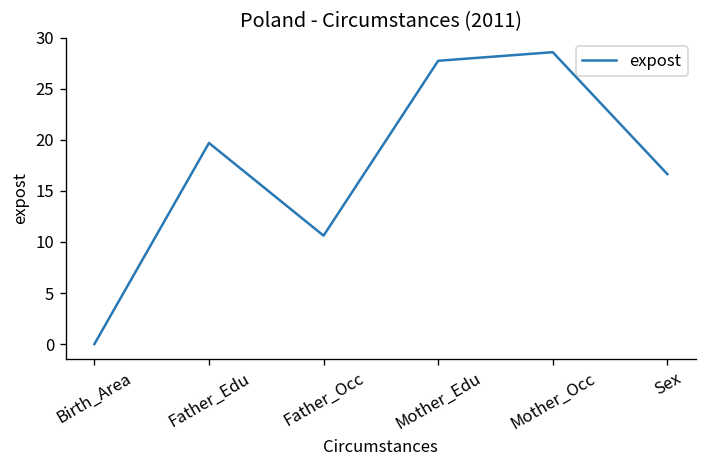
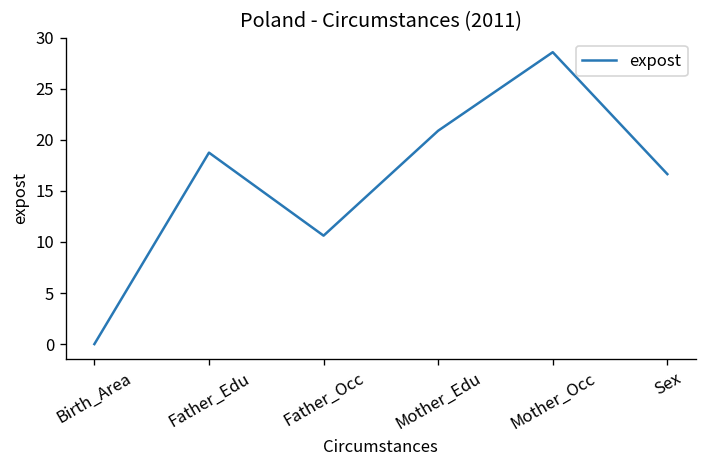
Father_Edu: 20 -> 19
Mother_Edu: 28 -> 21
